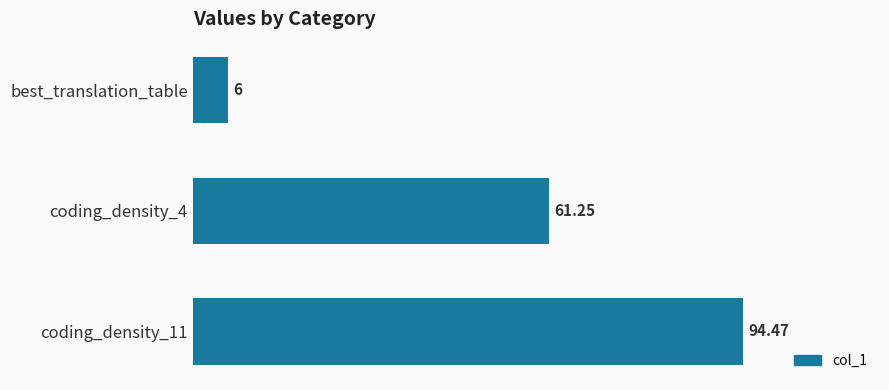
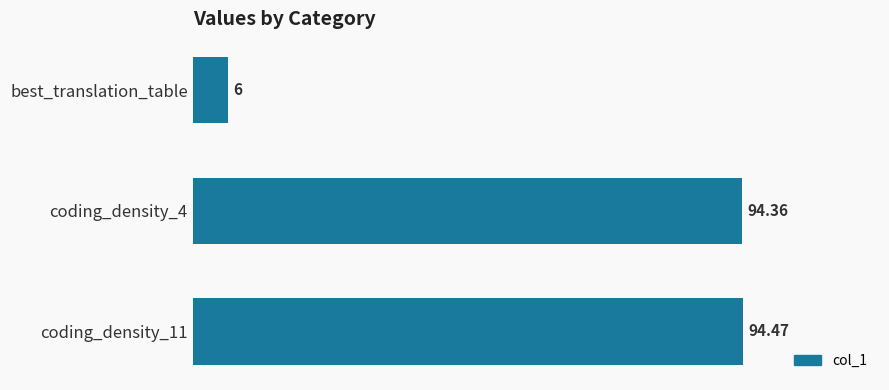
coding_density_4: 61.25 -> 94.36
